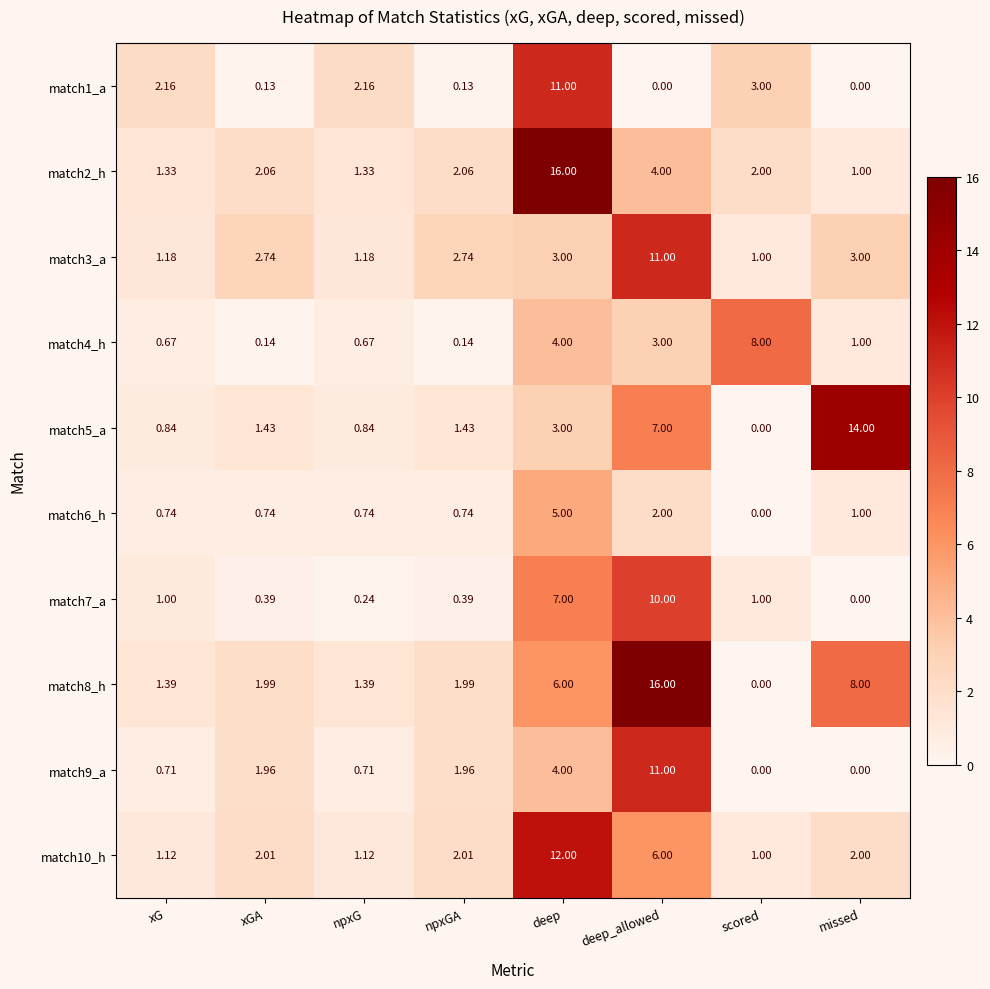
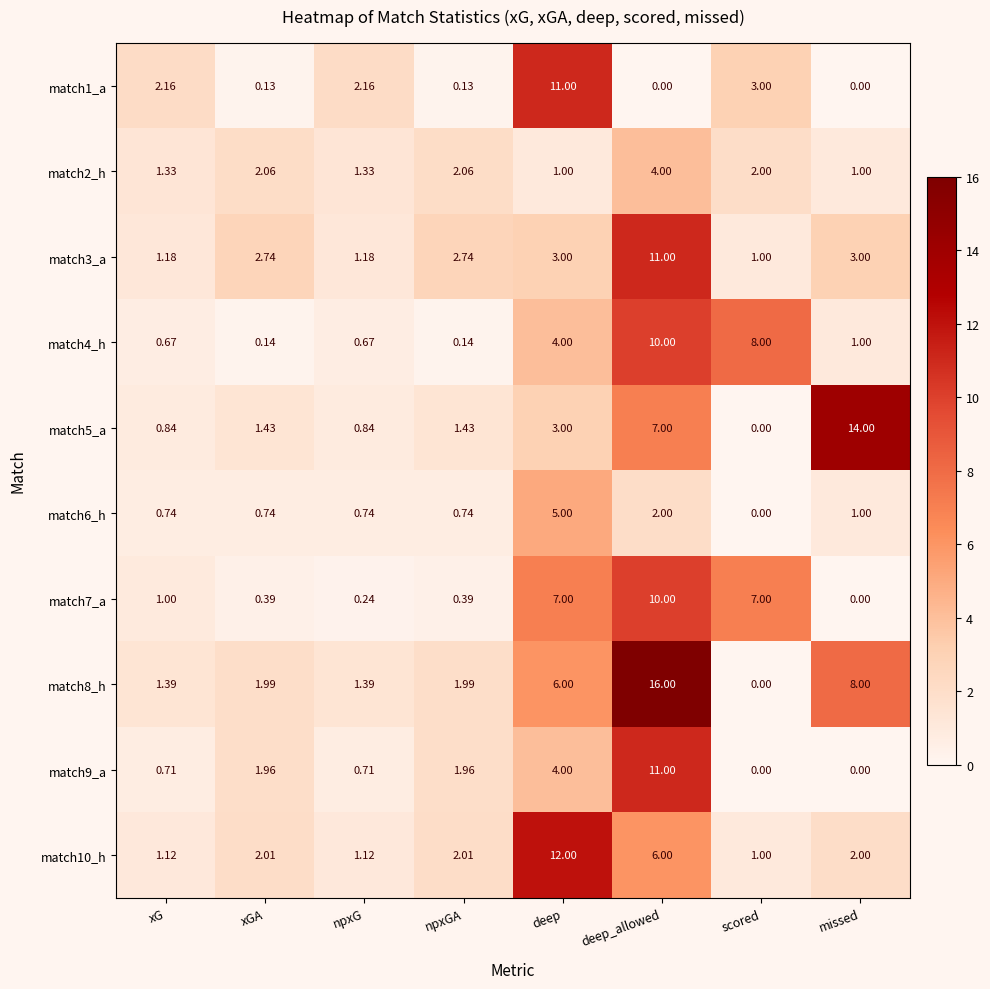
match2_h, deep: 16.00 -> 1.00
match4_h, deep_allowed: 3.00 -> 10.00
match7_a, scored: 1.00 -> 7.00
